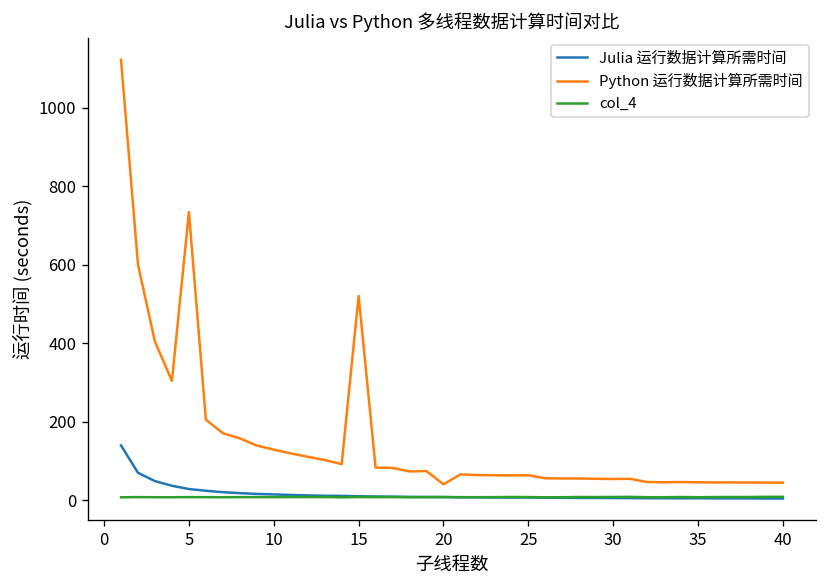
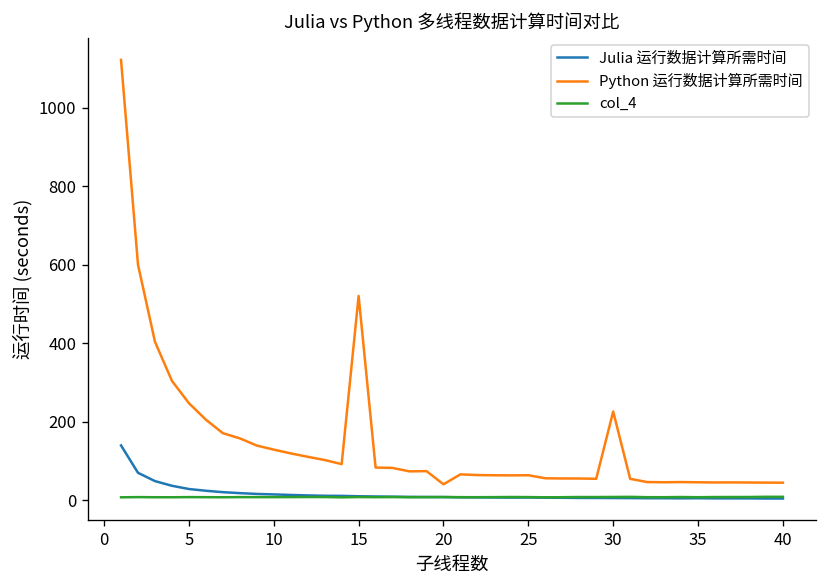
Python 运行数据计算所需时间, 5: 730 -> 250
Python 运行数据计算所需时间, 30: 50 -> 230
